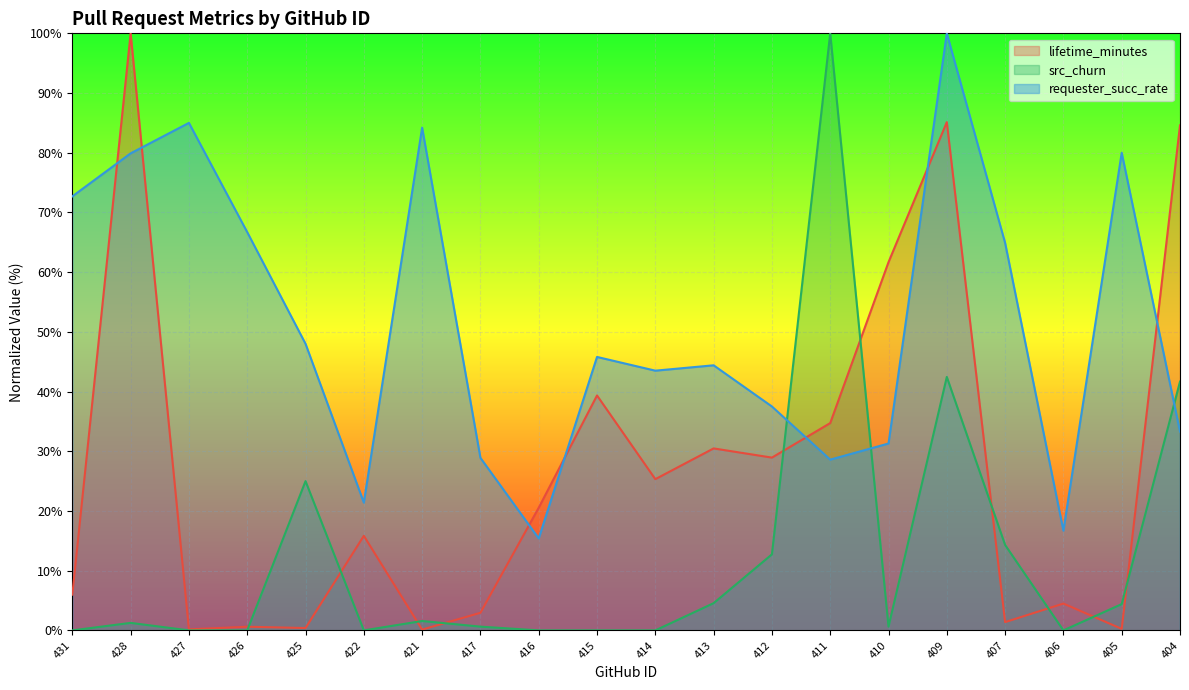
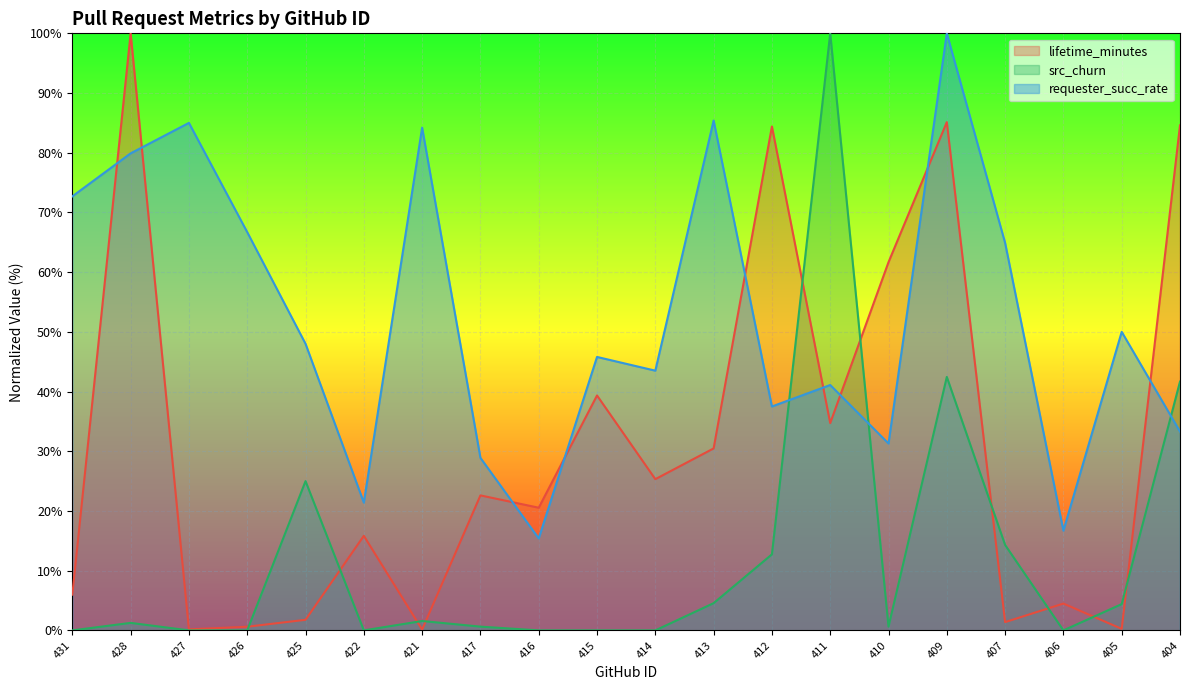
lifetime_minutes, 425: 0% -> 2%
lifetime_minutes, 417: 3% -> 23%
requester_succ_rate, 413: 44% -> 85%
lifetime_minutes, 412: 29% -> 84%
requester_succ_rate, 411: 29% -> 41%
requester_succ_rate, 405: 80% -> 50%
